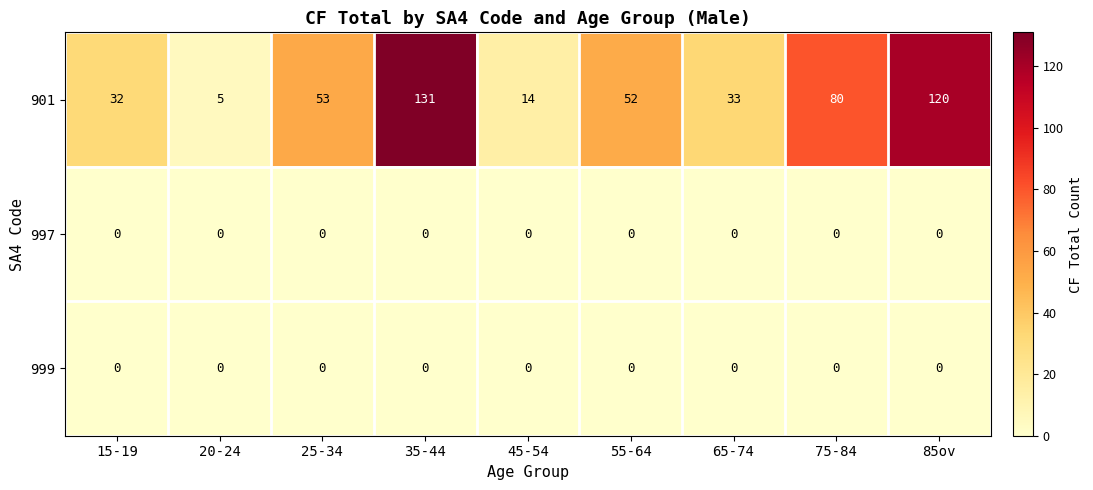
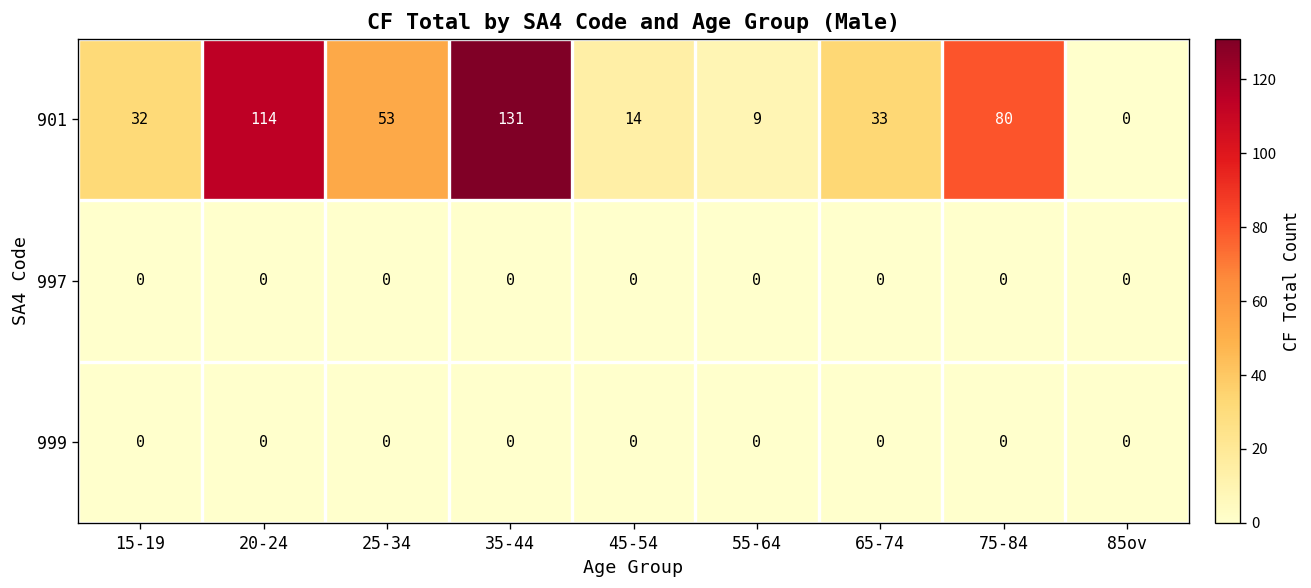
901, 20-24: 5 -> 114
901, 55-64: 52 -> 9
901, 85ov: 120 -> 0
